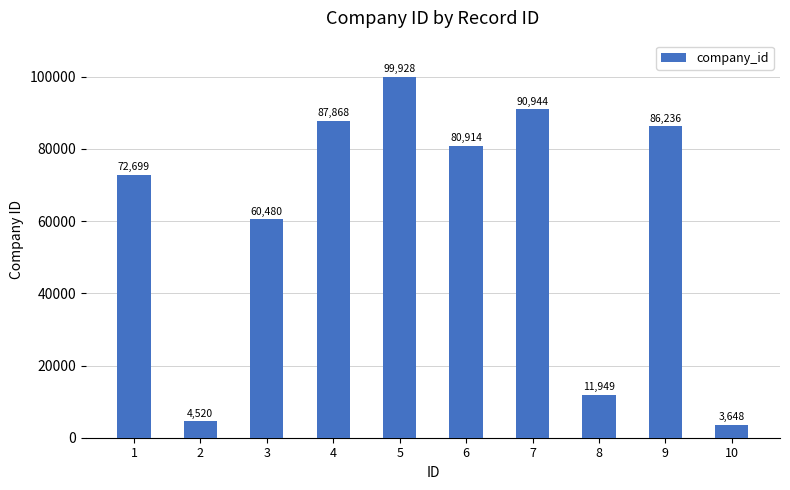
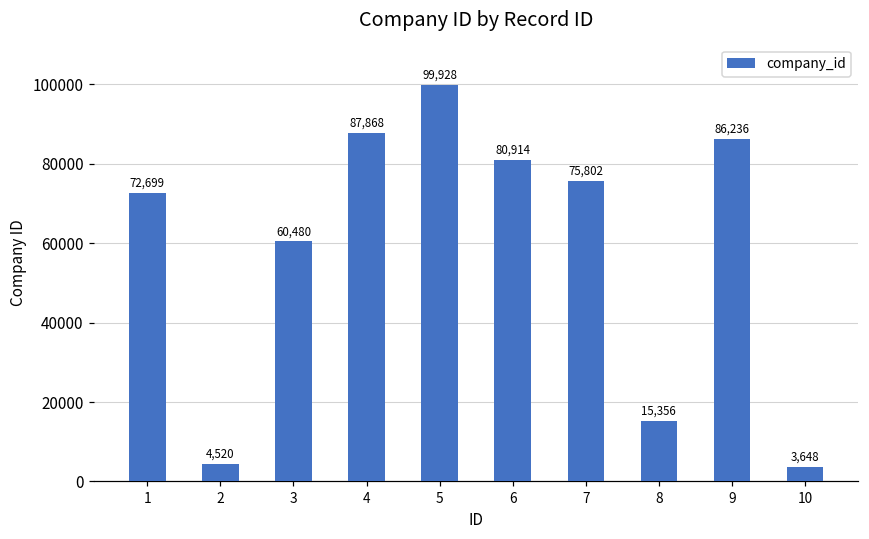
7: 90,944 -> 75,802
8: 11,949 -> 15,356
